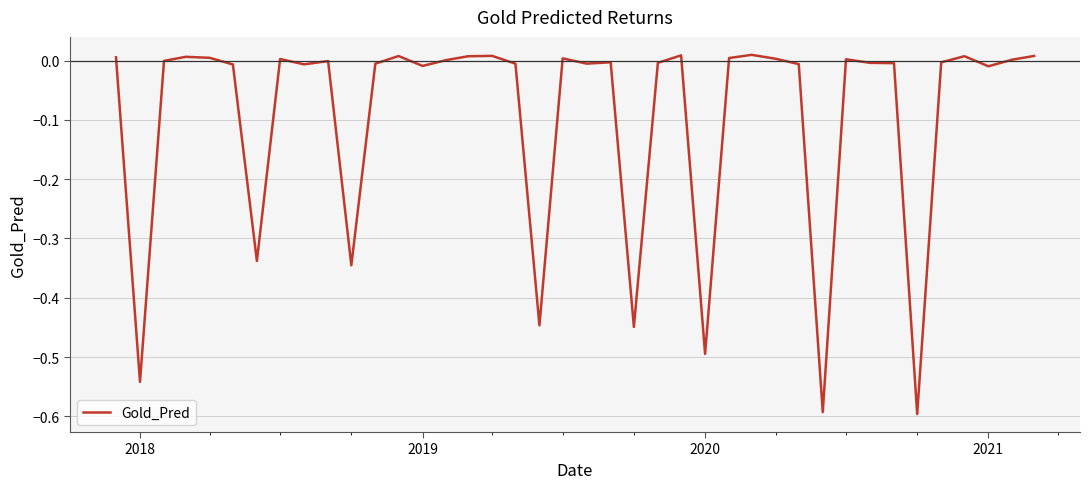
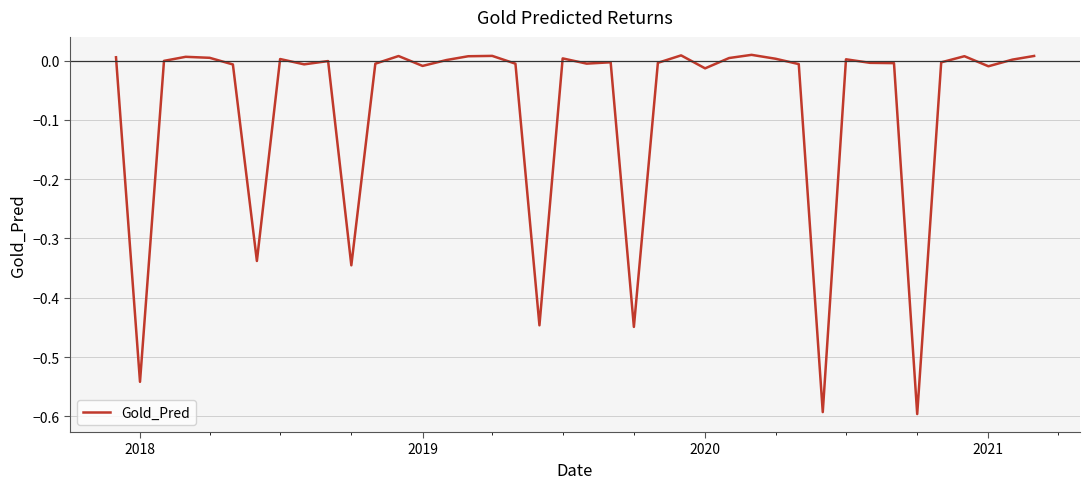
2020: -0.49 -> -0.01
